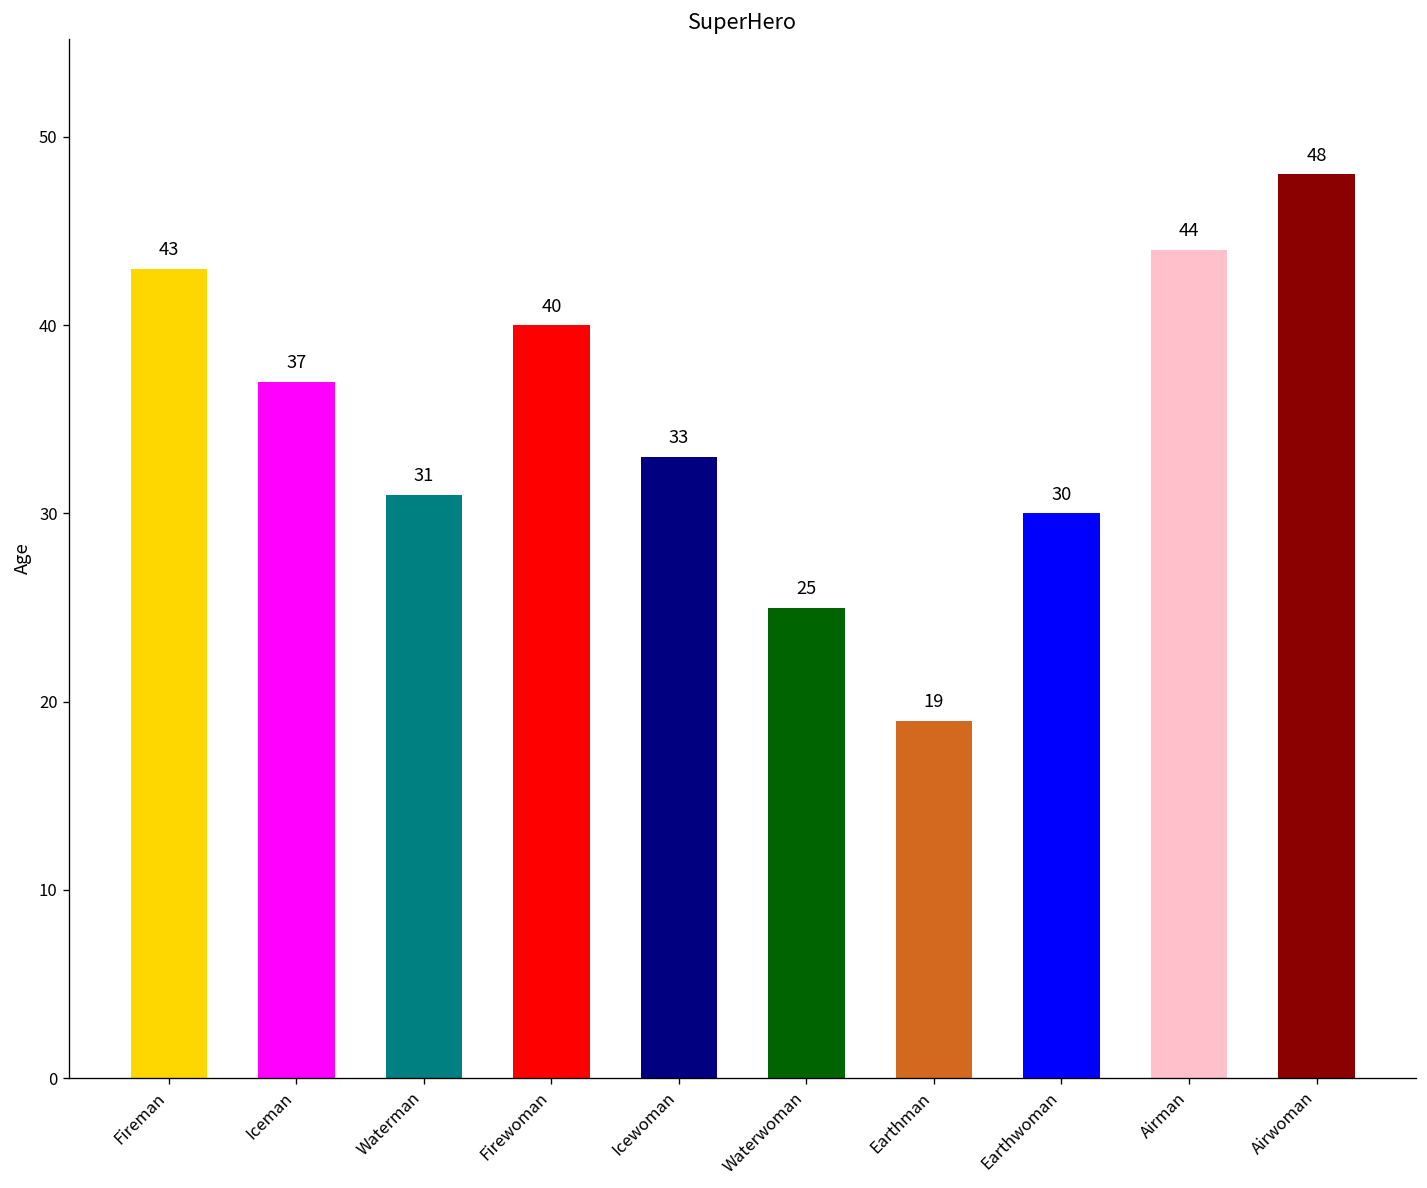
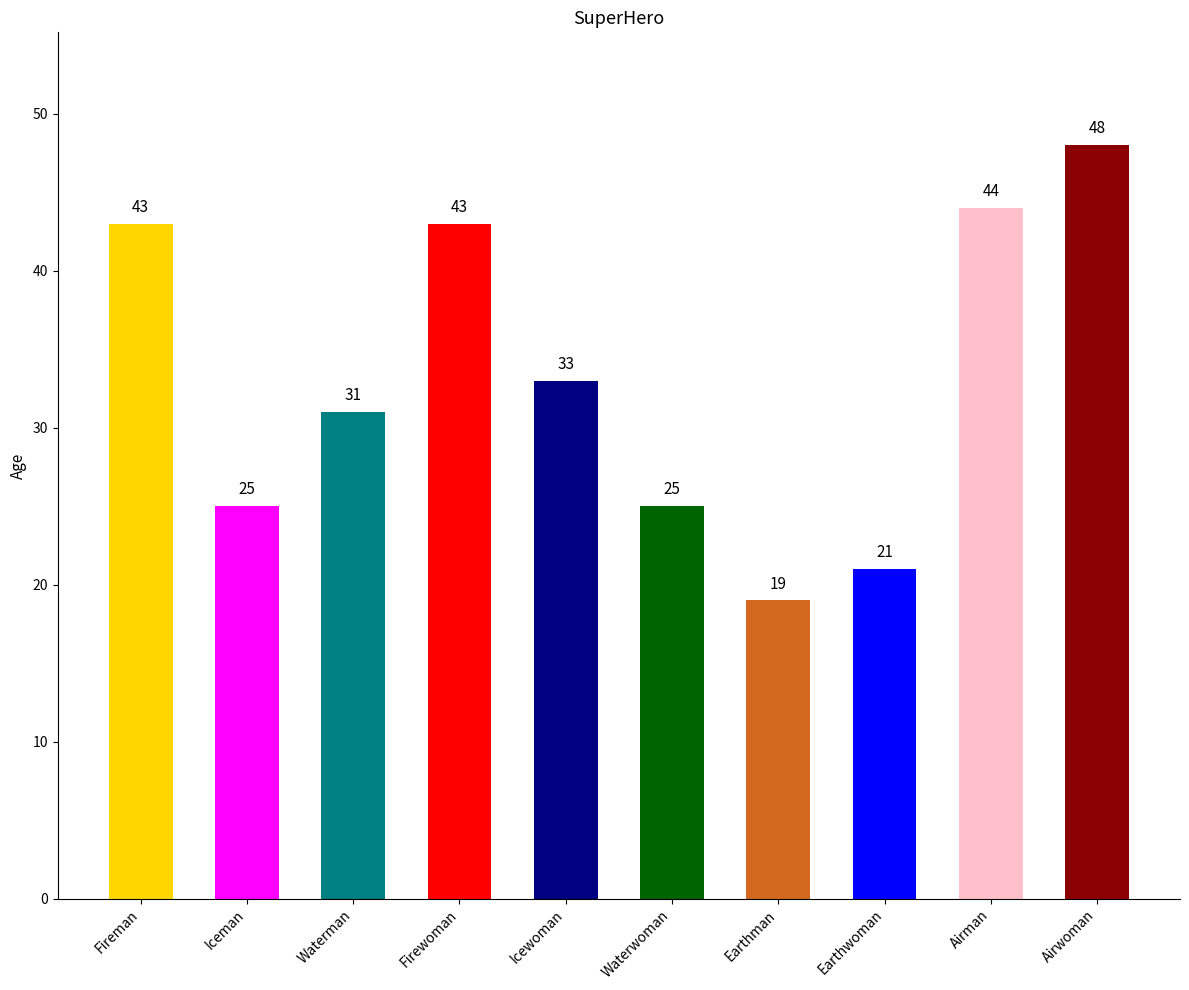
Iceman: 37 -> 25
Firewoman: 40 -> 43
Earthwoman: 30 -> 21
